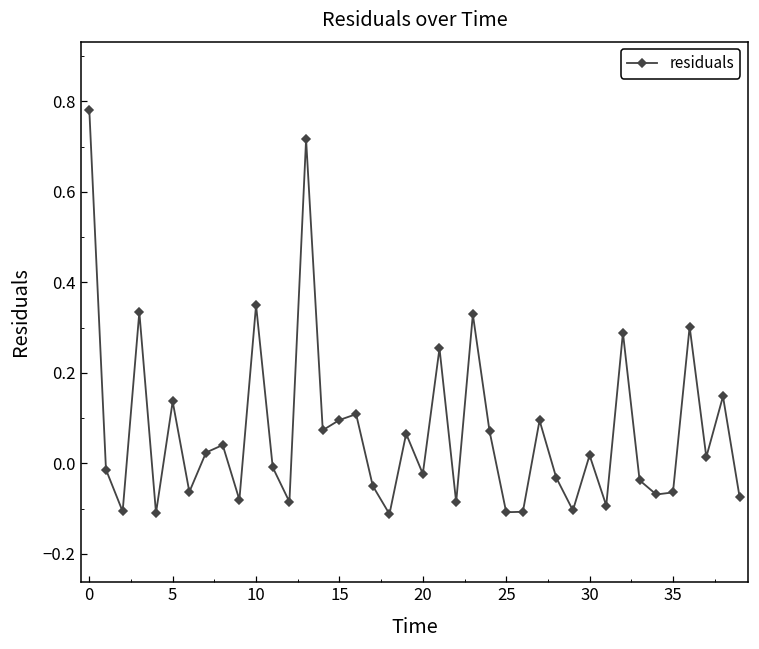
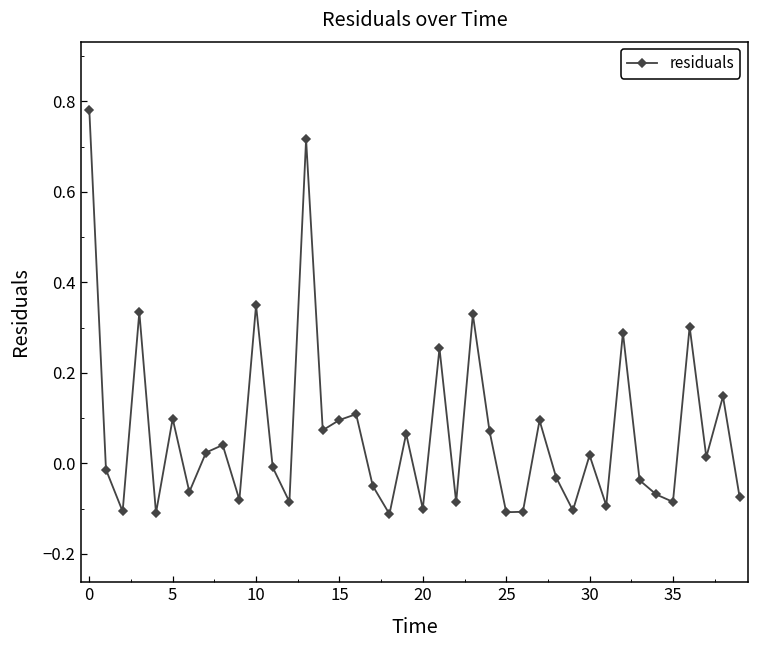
5: 0.14 -> 0.10
20: -0.02 -> -0.10
35: -0.06 -> -0.09
